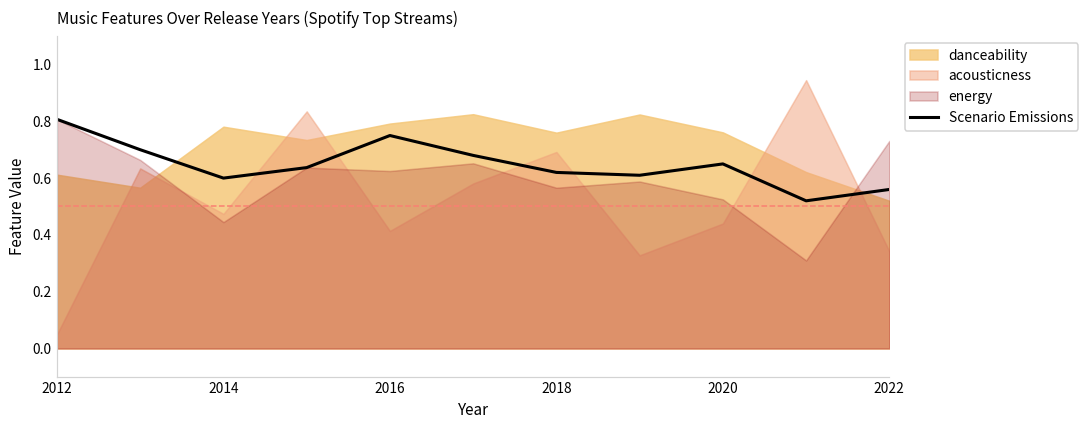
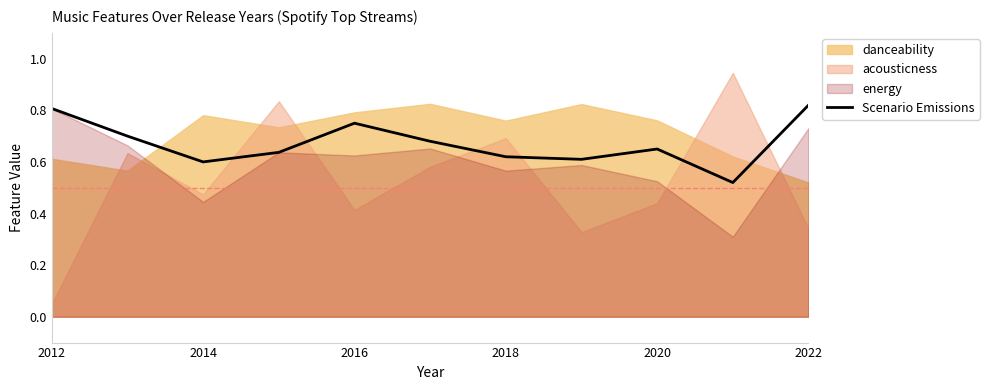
Scenario Emissions, 2022: 0.56 -> 0.82
